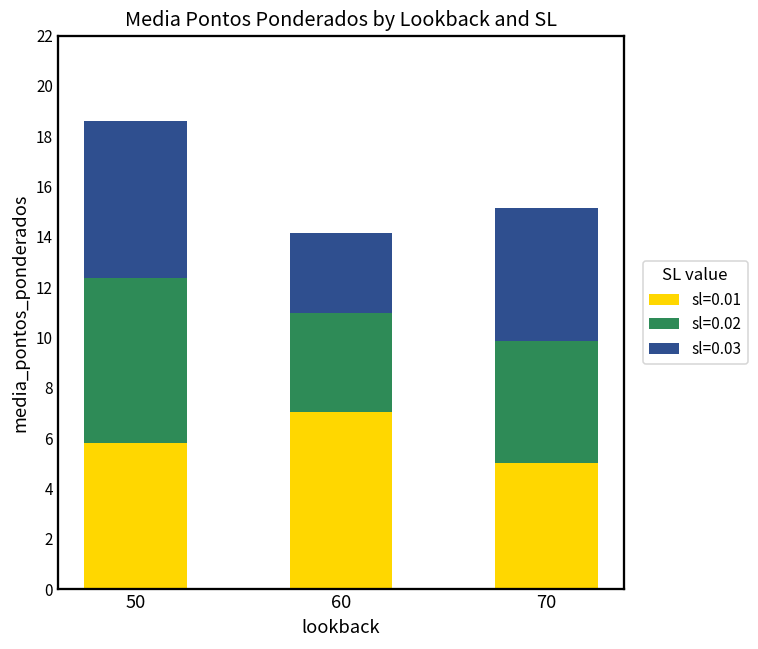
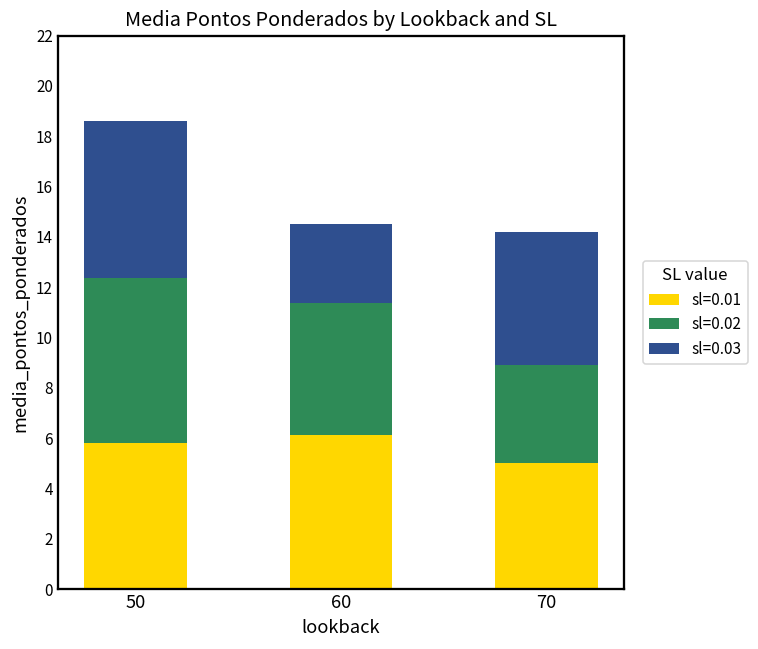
sl=0.01, 60: 7.0 -> 6.1
sl=0.02, 60: 4.0 -> 5.2
sl=0.02, 70: 4.8 -> 3.9
